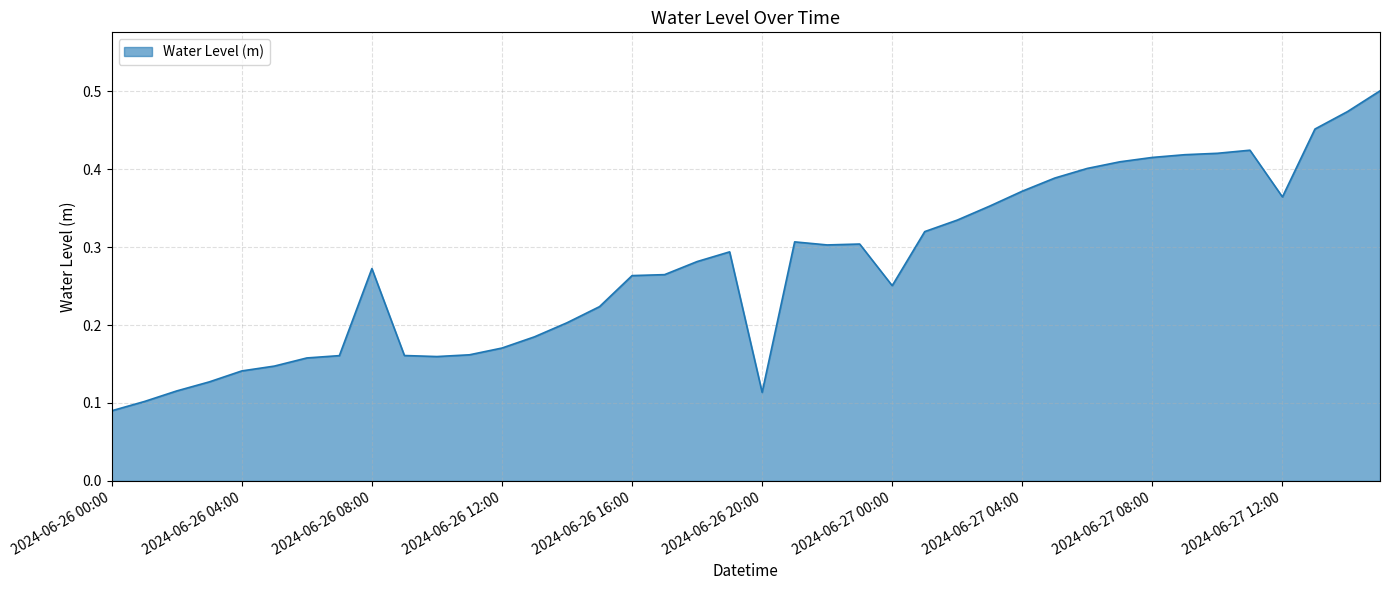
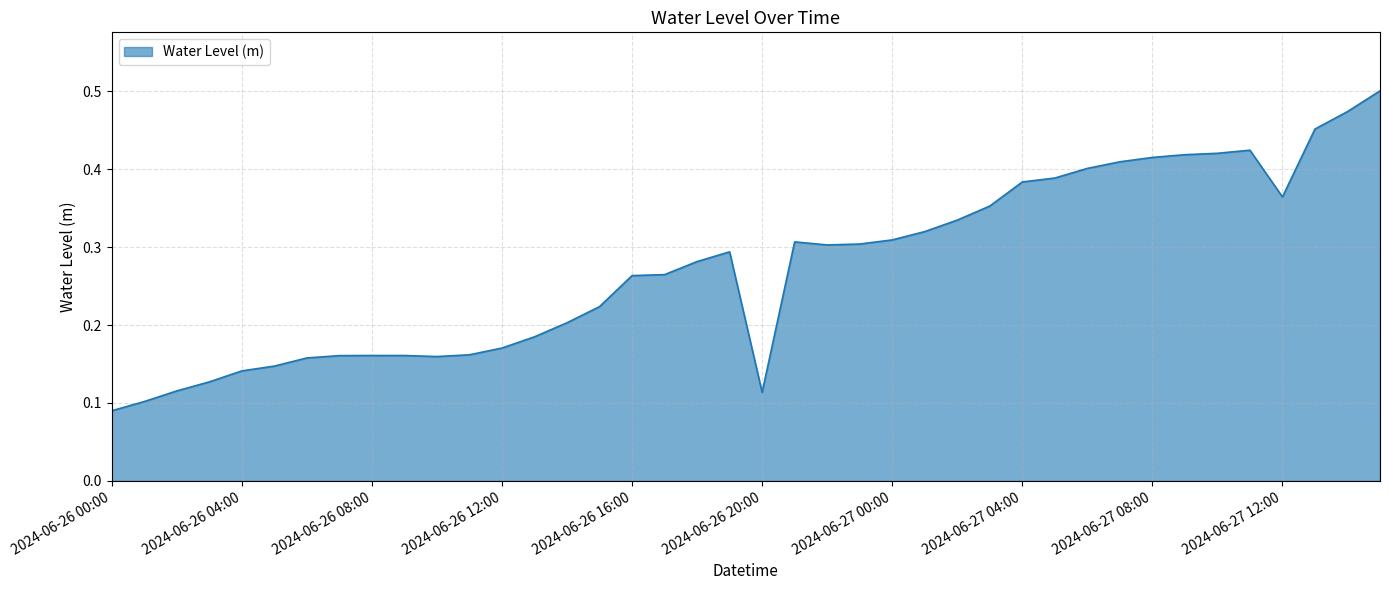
2024-06-26 08:00: 0.27 -> 0.16
2024-06-27 00:00: 0.25 -> 0.31
2024-06-27 04:00: 0.37 -> 0.38
